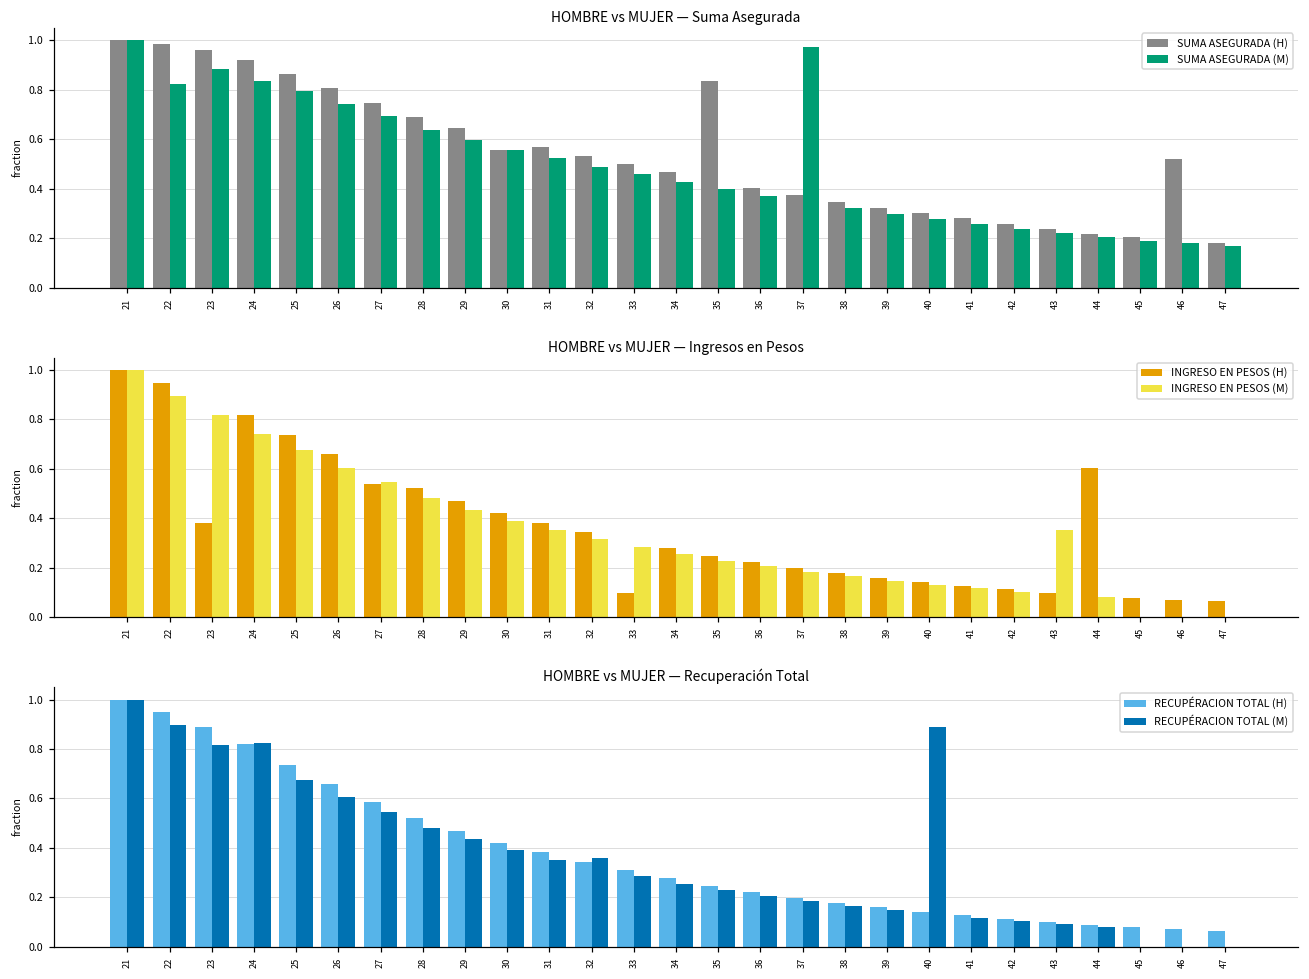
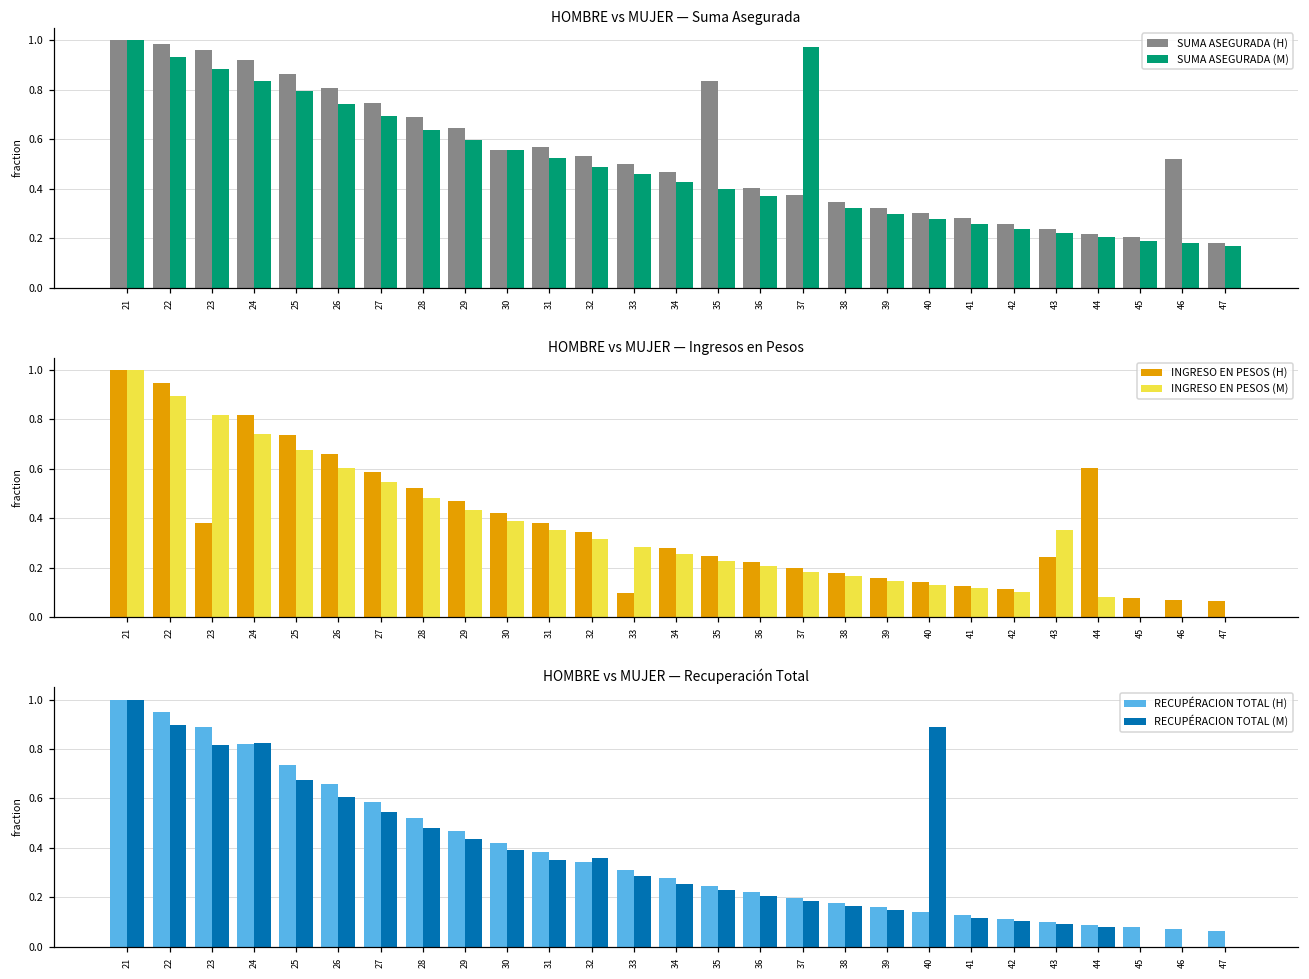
HOMBRE vs MUJER — Suma Asegurada, SUMA ASEGURADA (M), 22: 0.82 -> 0.93
HOMBRE vs MUJER — Ingresos en Pesos, INGRESO EN PESOS (H), 27: 0.54 -> 0.59
HOMBRE vs MUJER — Ingresos en Pesos, INGRESO EN PESOS (H), 43: 0.10 -> 0.25
